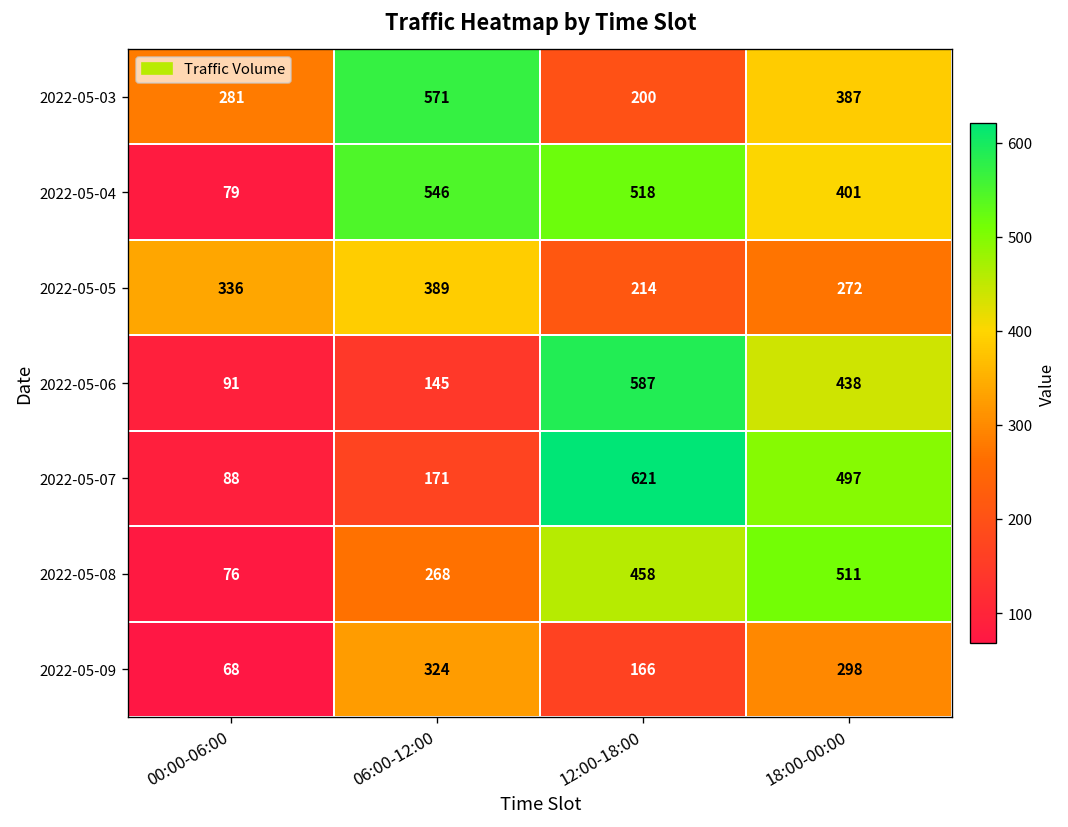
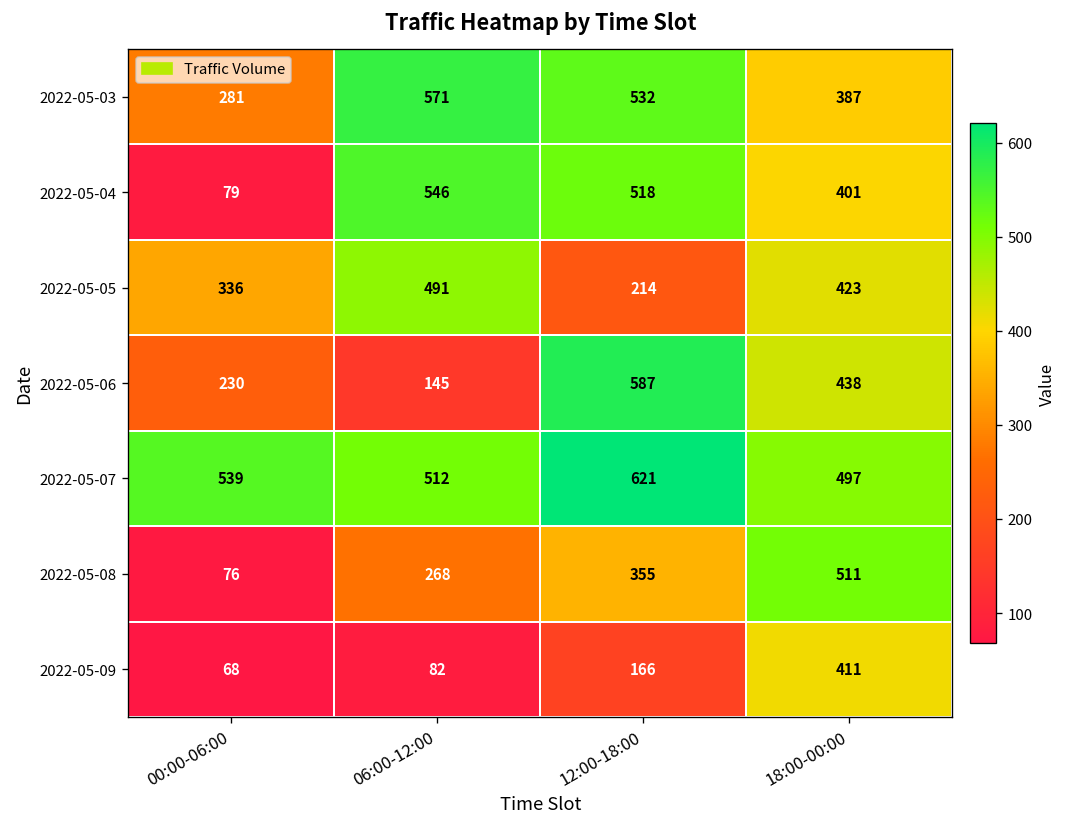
2022-05-03, 12:00-18:00: 200 -> 532
2022-05-05, 06:00-12:00: 389 -> 491
2022-05-05, 18:00-00:00: 272 -> 423
2022-05-06, 00:00-06:00: 91 -> 230
2022-05-07, 00:00-06:00: 88 -> 539
2022-05-07, 06:00-12:00: 171 -> 512
2022-05-08, 12:00-18:00: 458 -> 355
2022-05-09, 06:00-12:00: 324 -> 82
2022-05-09, 18:00-00:00: 298 -> 411
